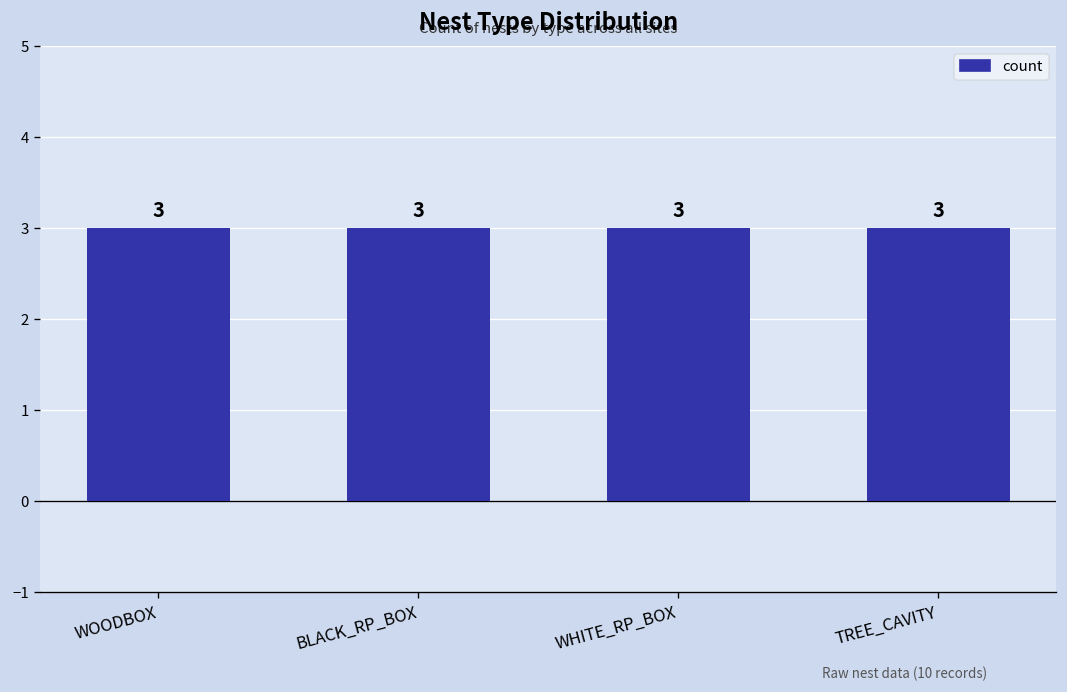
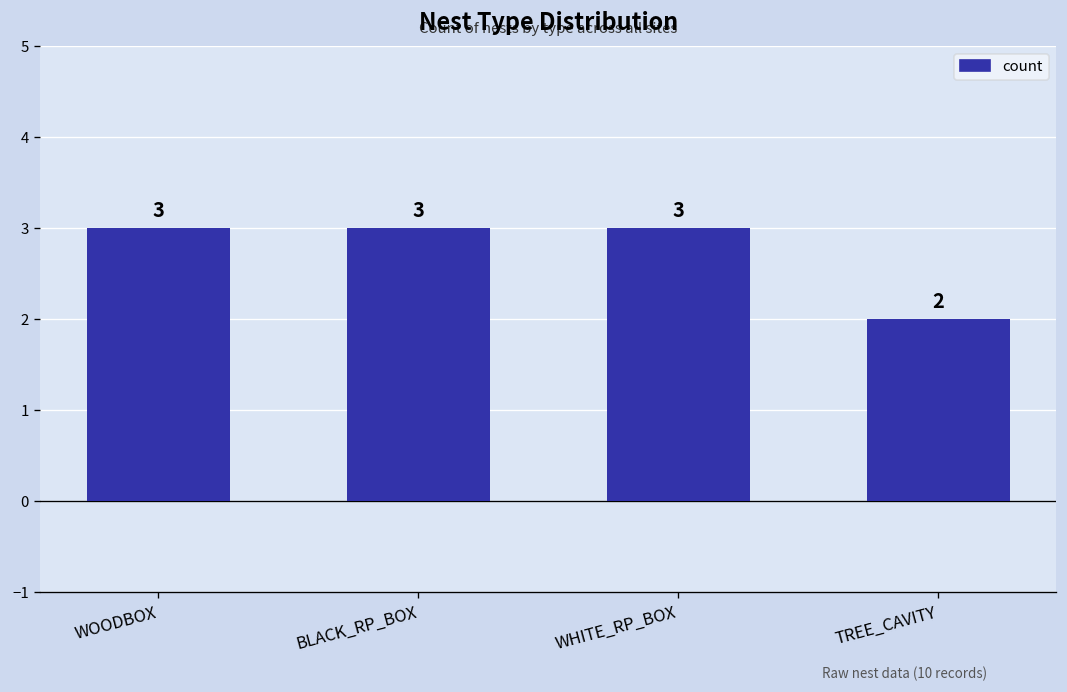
TREE_CAVITY: 3 -> 2
